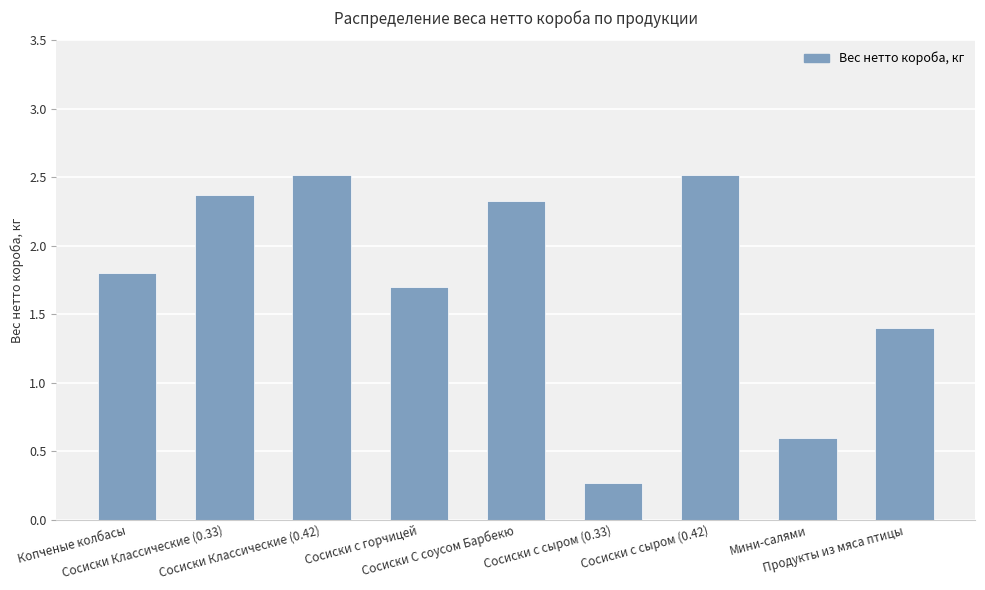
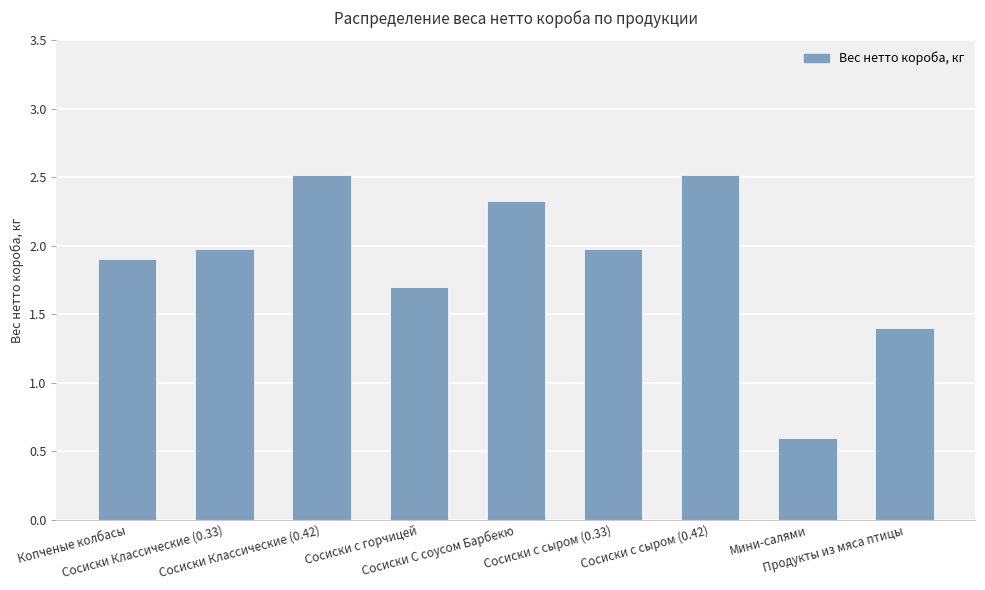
Копченые колбасы: 1.8 -> 1.9
Сосиски Классические (0.33): 2.37 -> 1.98
Сосиски с сыром (0.33): 0.27 -> 1.98
